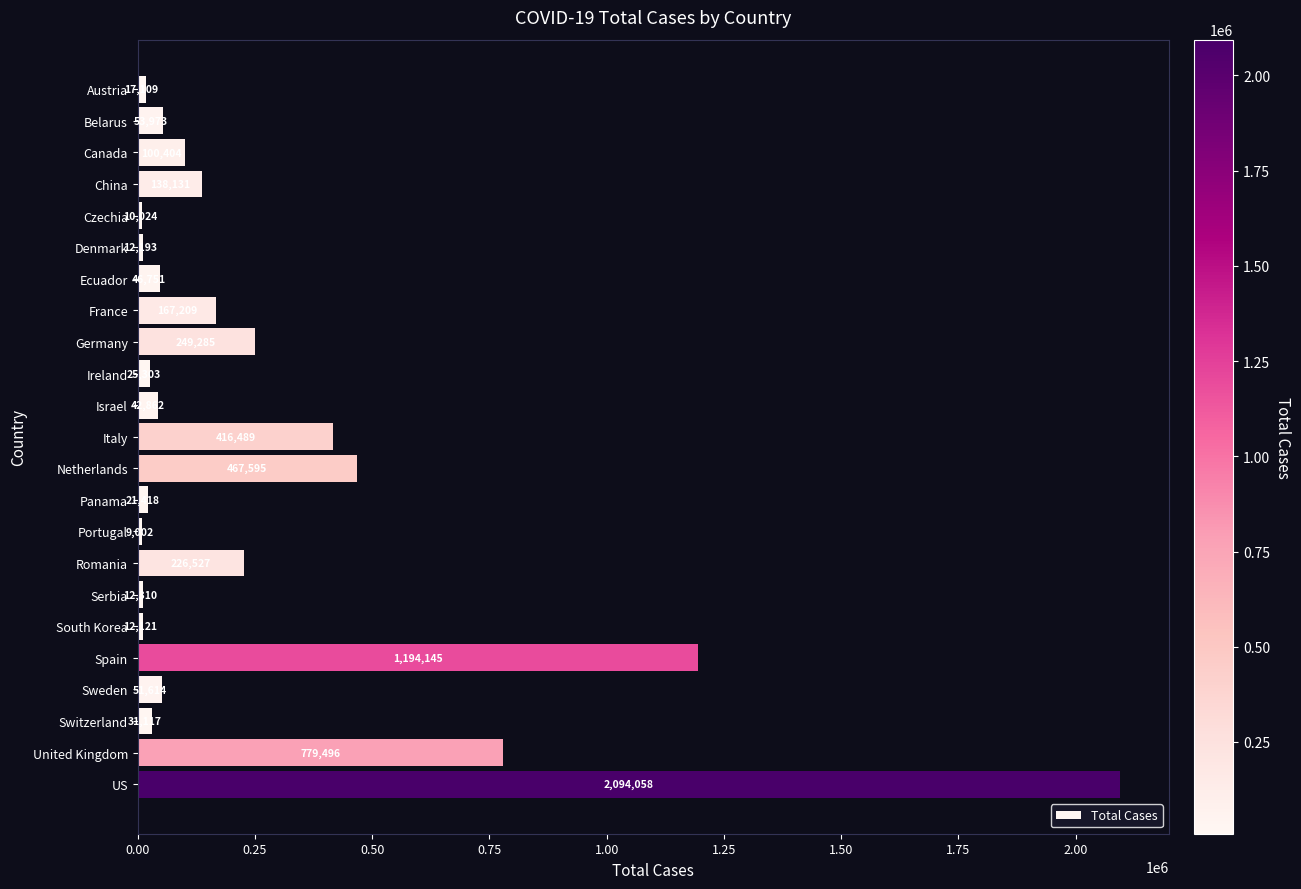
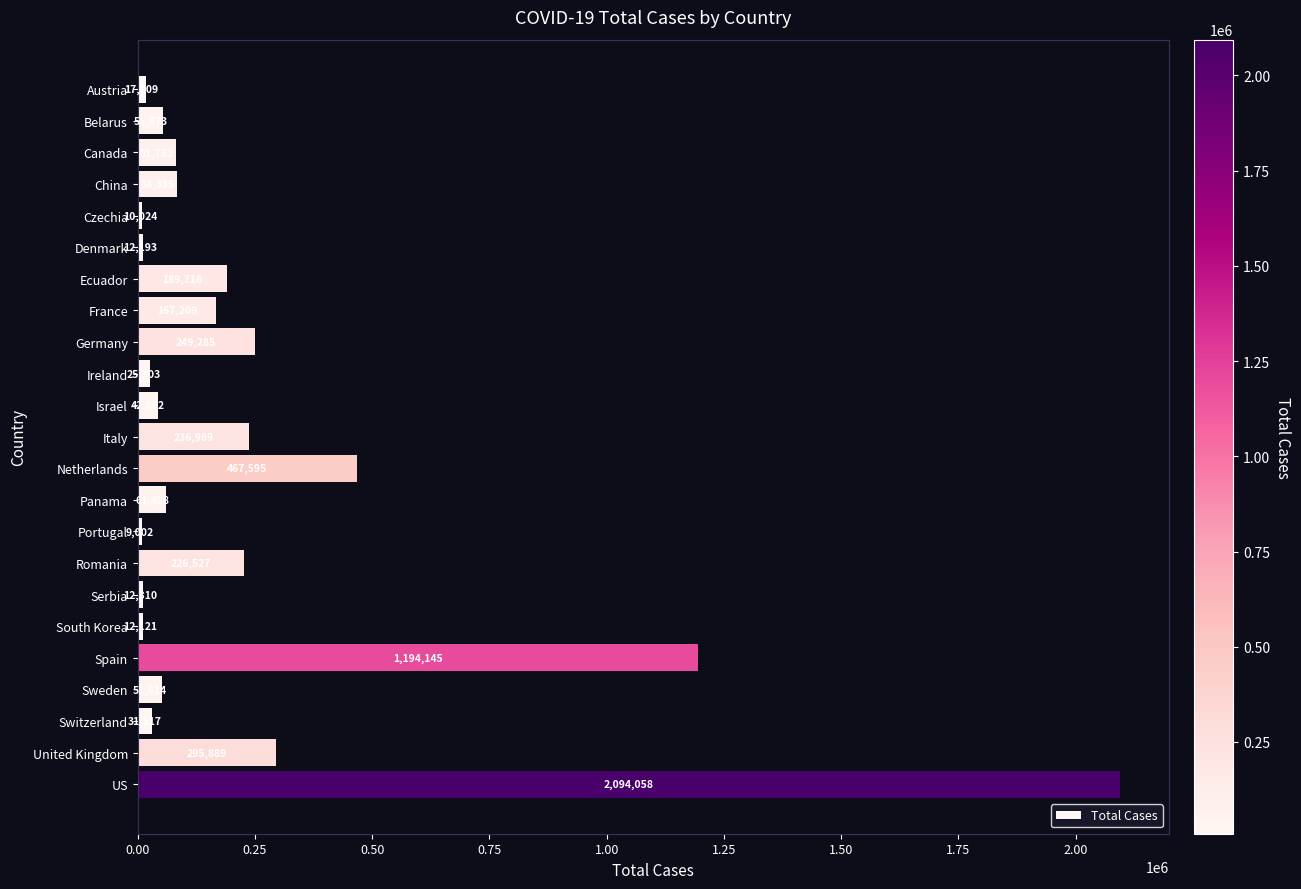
Canada: 100000 -> 80000
China: 140000 -> 80000
Ecuador: 50000 -> 190000
Italy: 420000 -> 240000
Panama: 20000 -> 60000
United Kingdom: 780000 -> 300000
